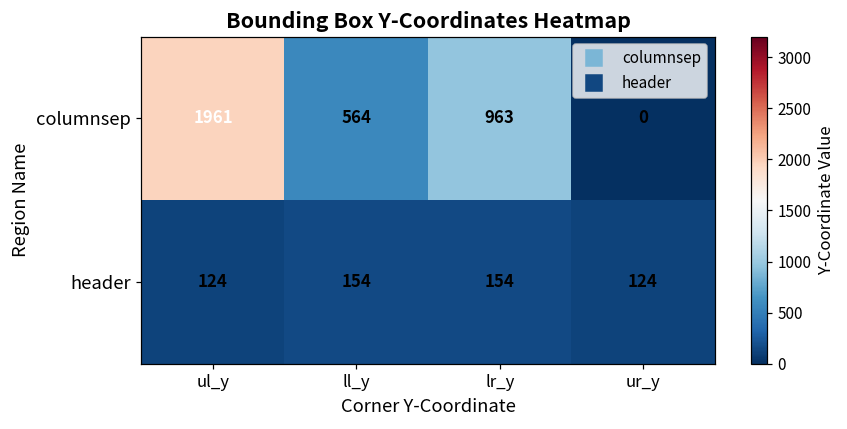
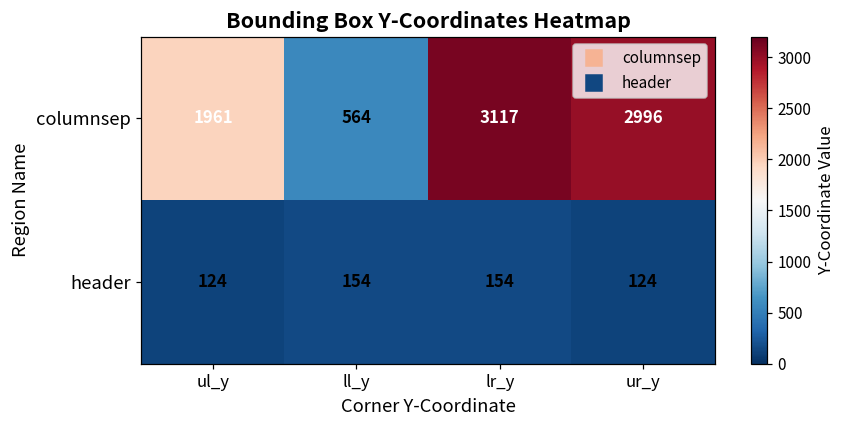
columnsep, lr_y: 963 -> 3117
columnsep, ur_y: 0 -> 2996
